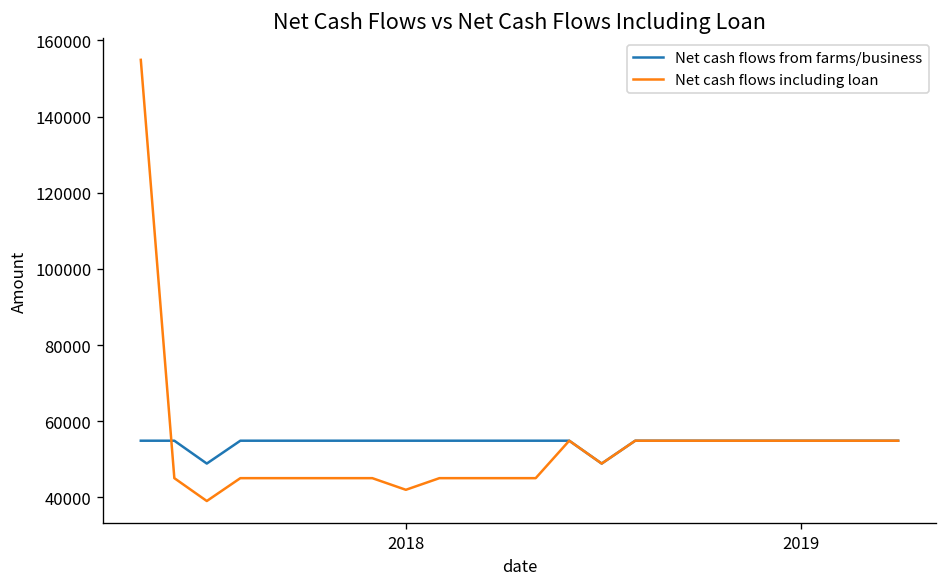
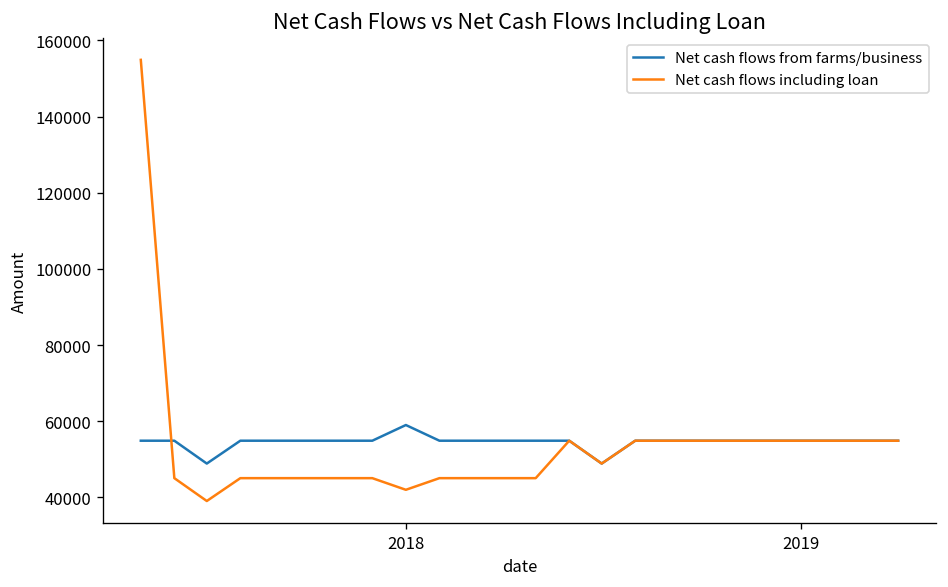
Net cash flows from farms/business, 2018: 55000 -> 59000
